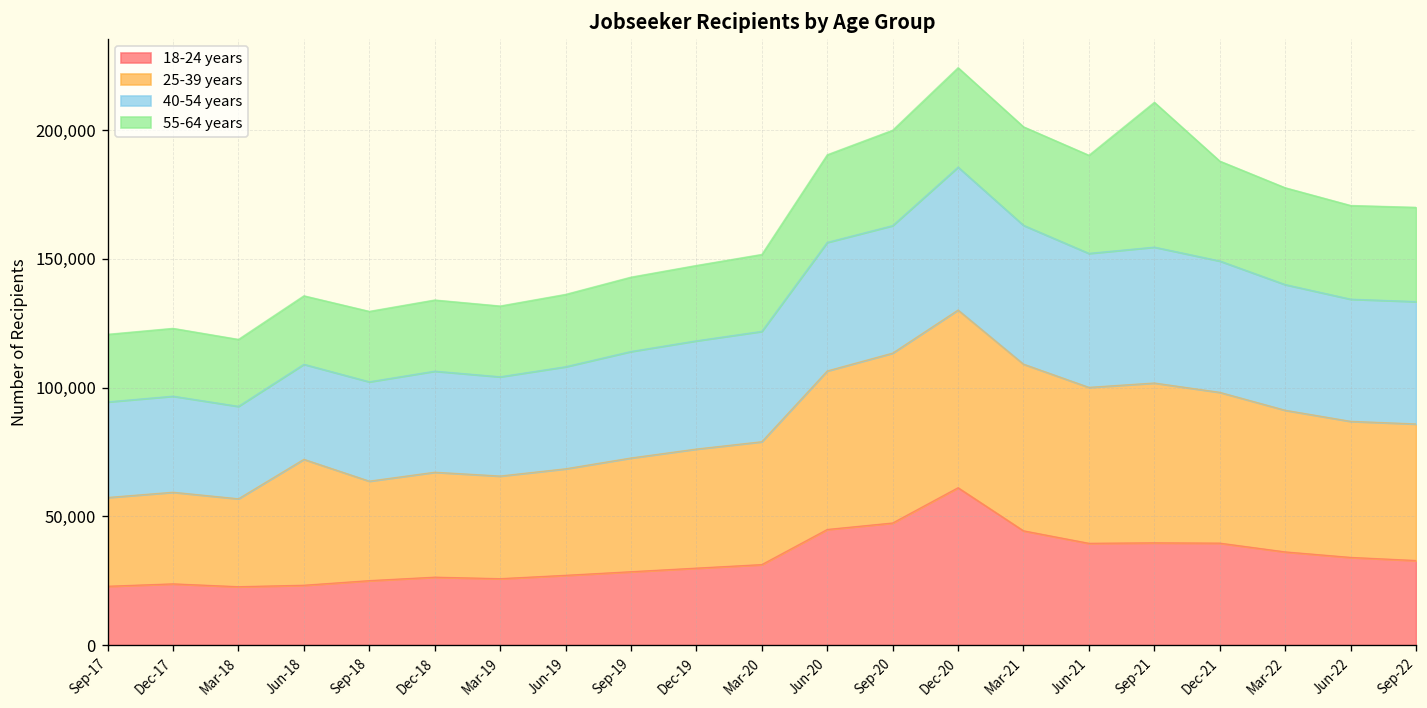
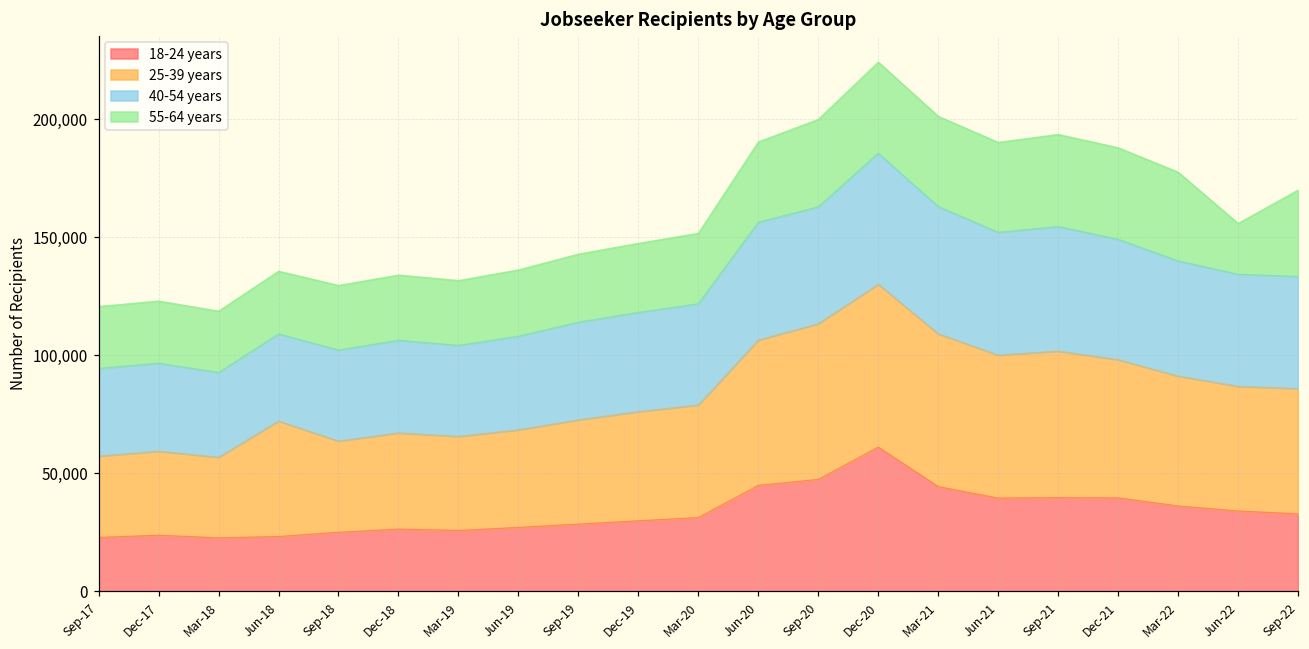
55-64 years, Sep-21: 56,000 -> 39,000
55-64 years, Jun-22: 36,000 -> 22,000
